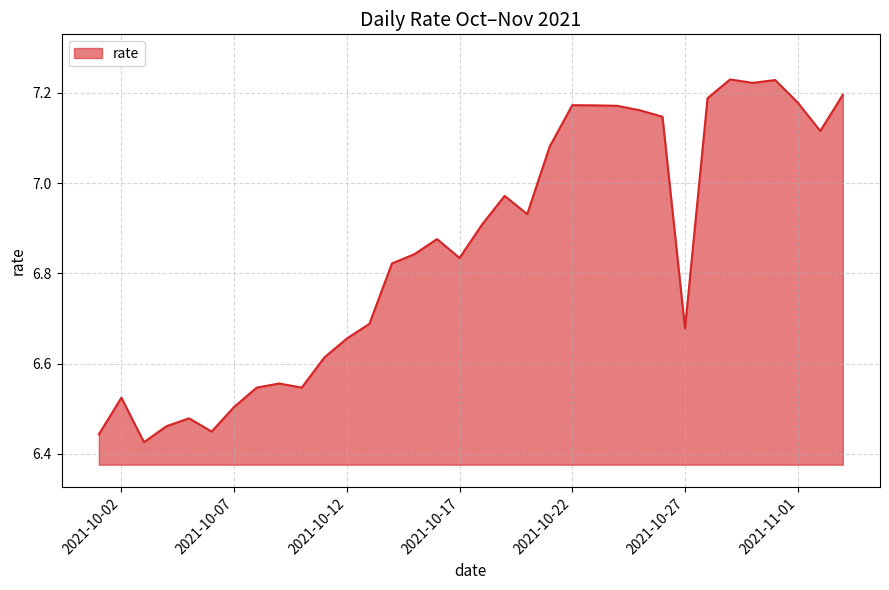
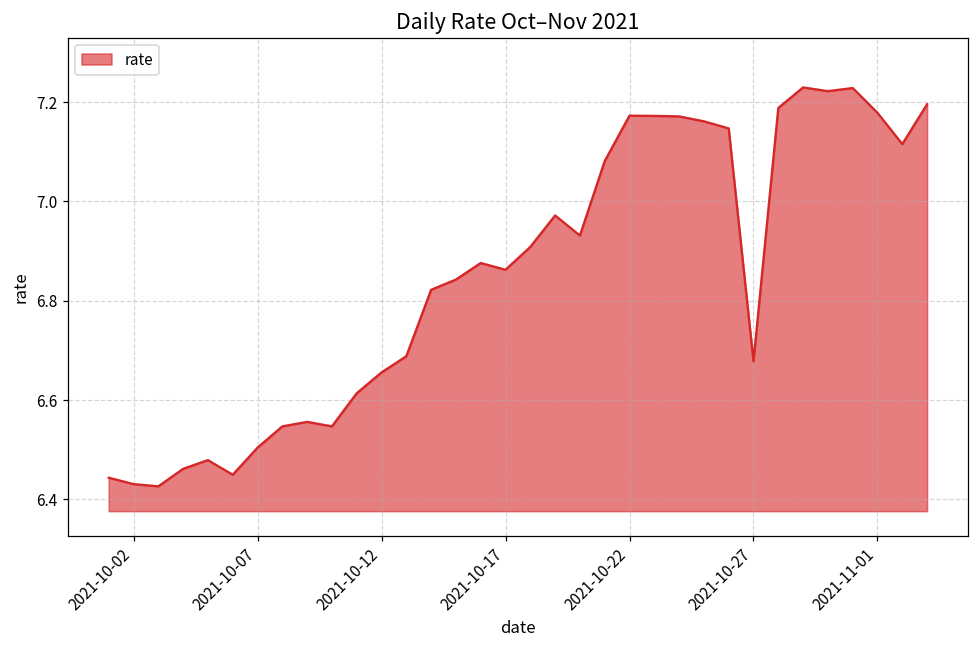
2021-10-02: 6.52 -> 6.43
2021-10-17: 6.83 -> 6.86
